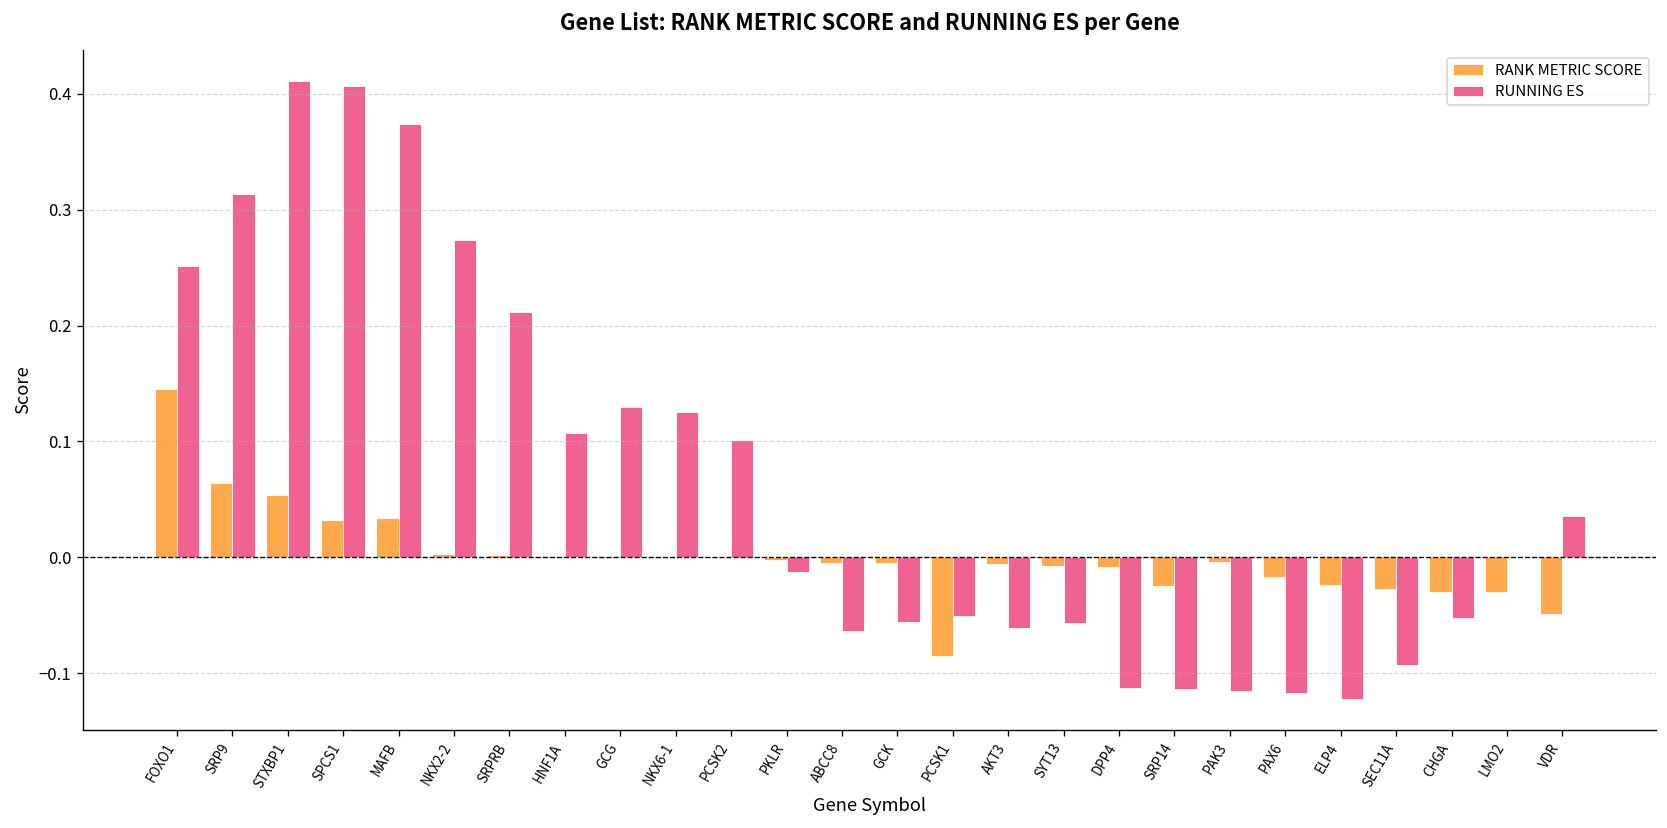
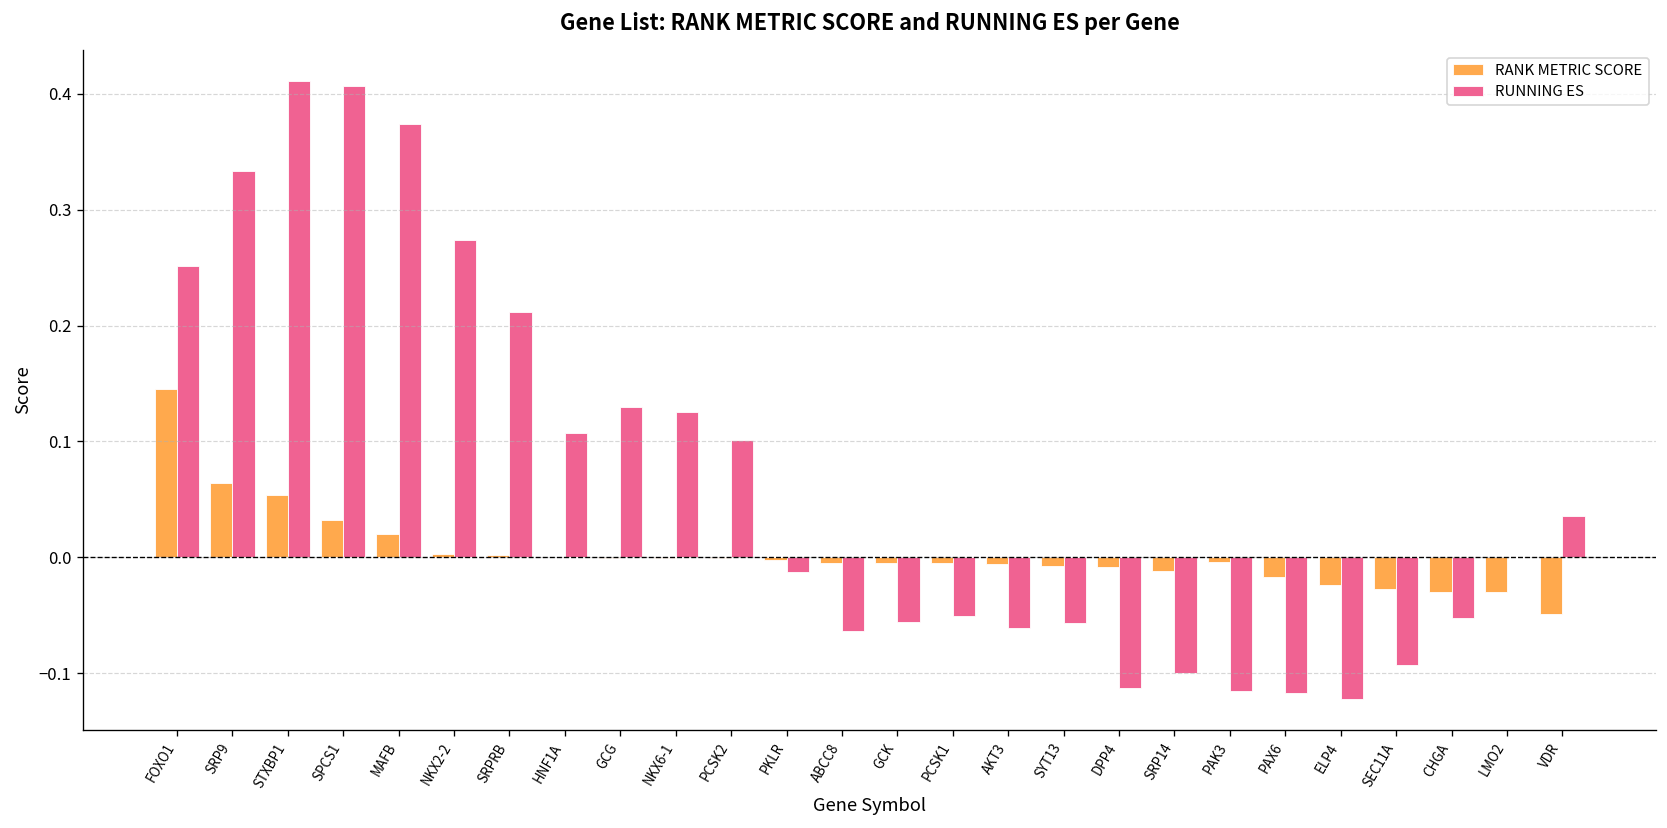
RUNNING ES, SRP9: 0.31 -> 0.33
RANK METRIC SCORE, MAFB: 0.03 -> 0.02
RANK METRIC SCORE, PCSK1: -0.09 -> 0.00
RANK METRIC SCORE, SRP14: -0.02 -> -0.01
RUNNING ES, SRP14: -0.11 -> -0.10
